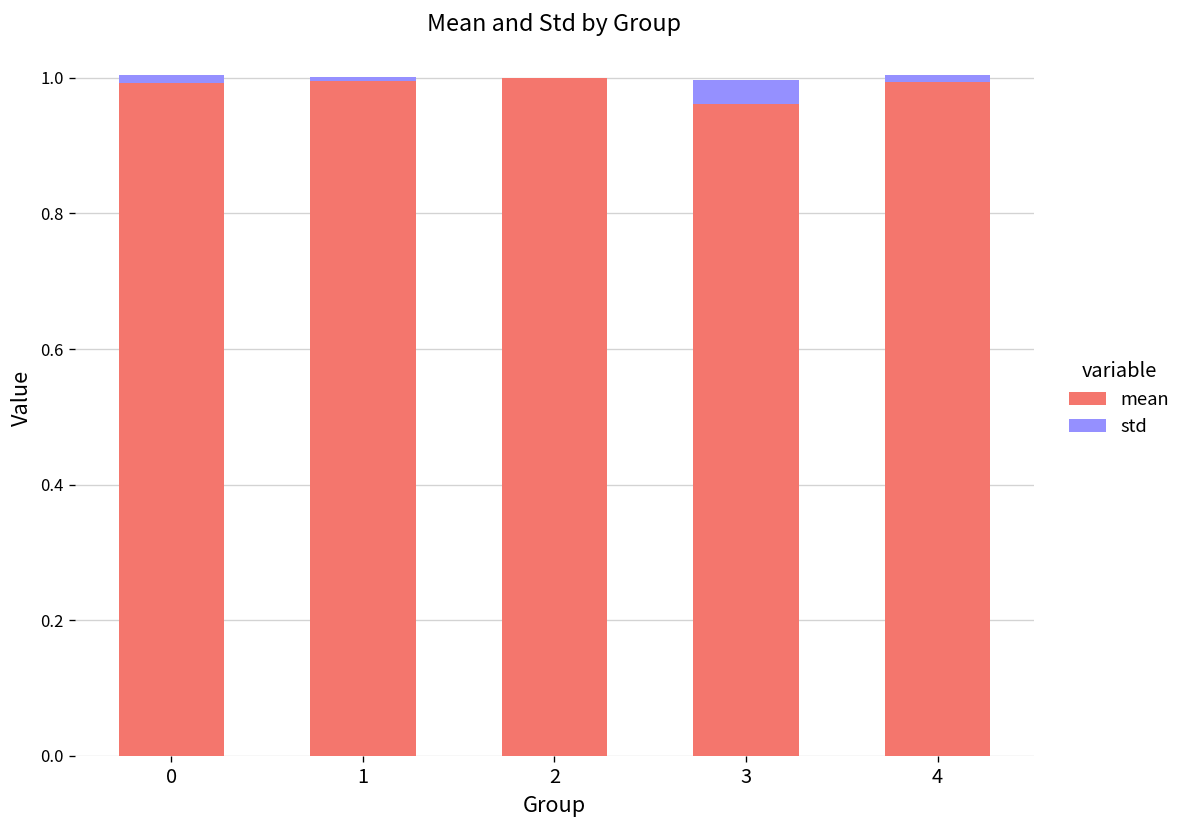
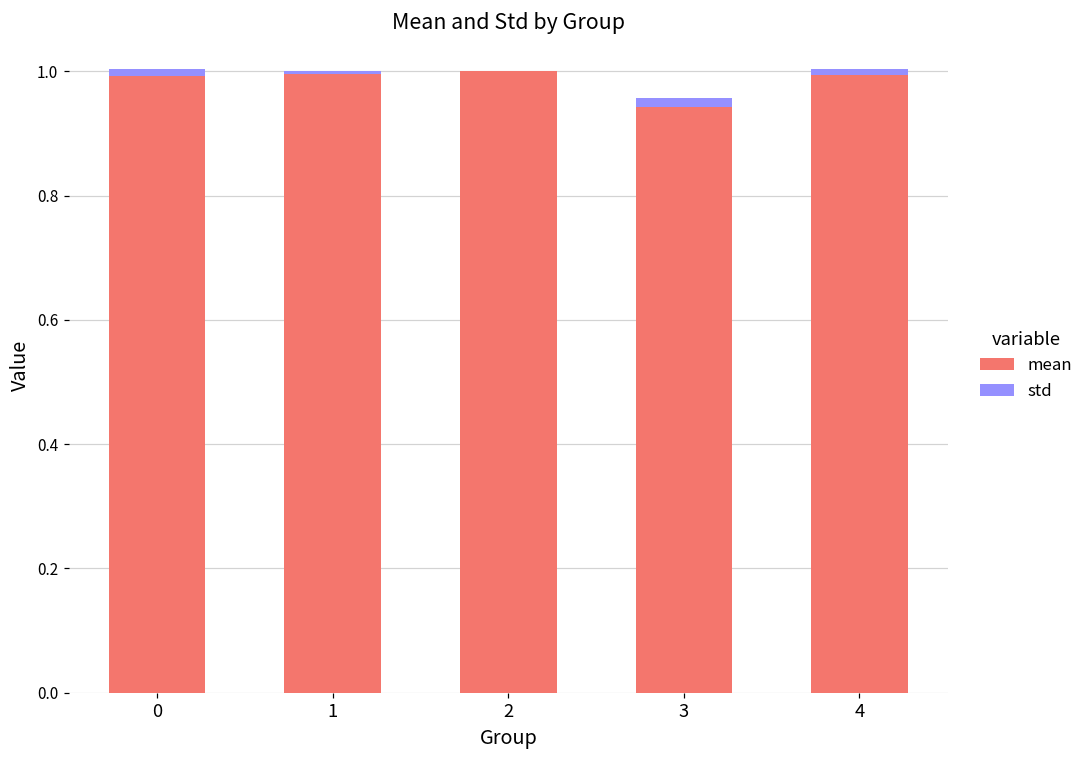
mean, 3: 0.96 -> 0.94
std, 3: 0.04 -> 0.01
